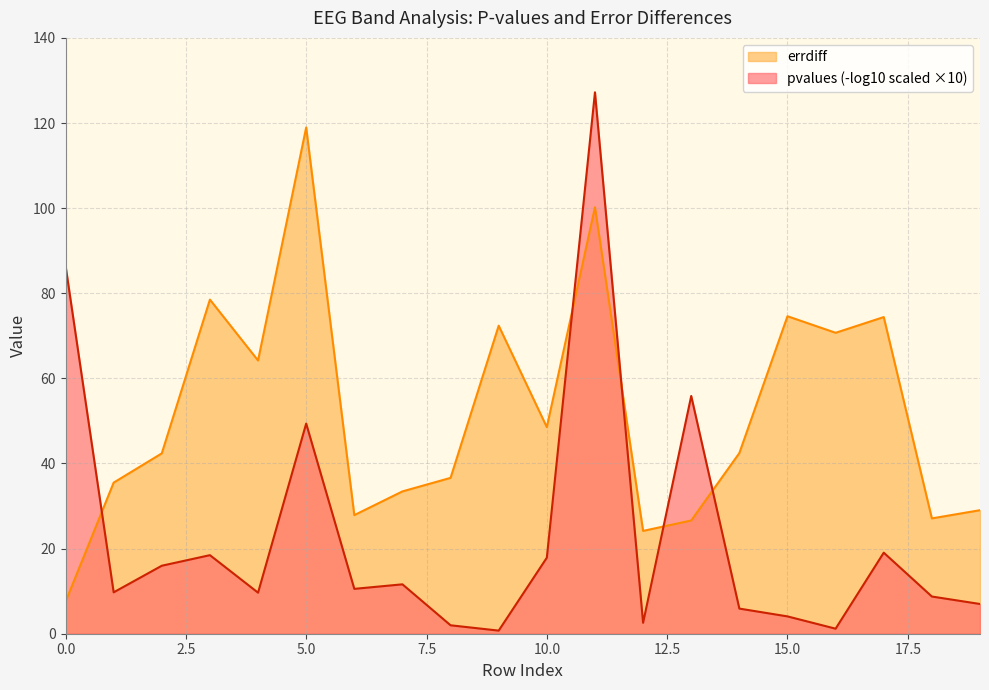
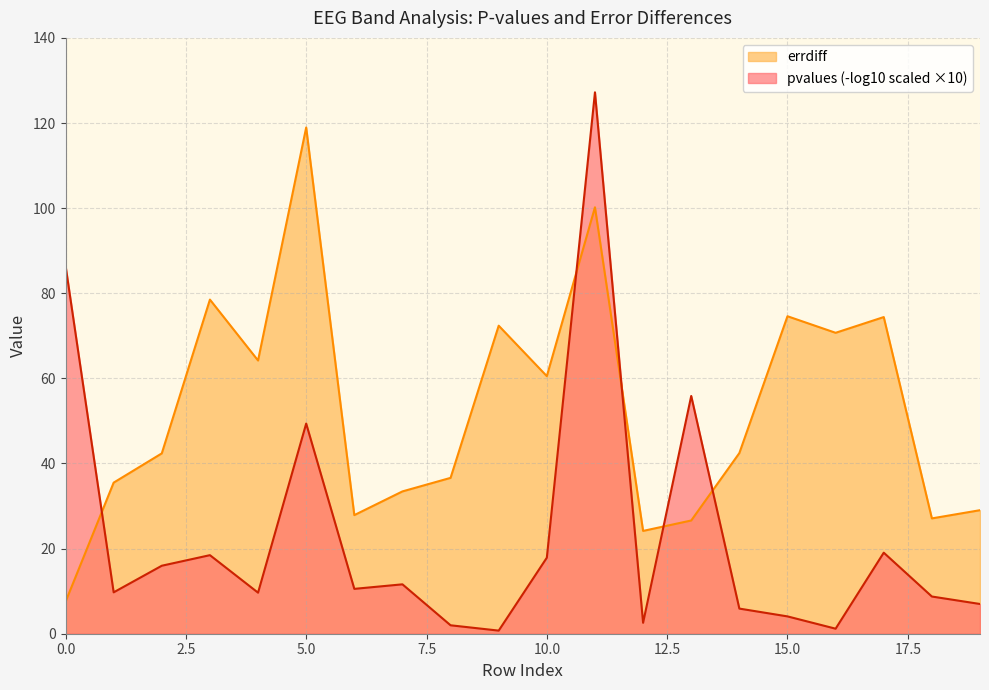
errdiff, 10.0: 49 -> 61
